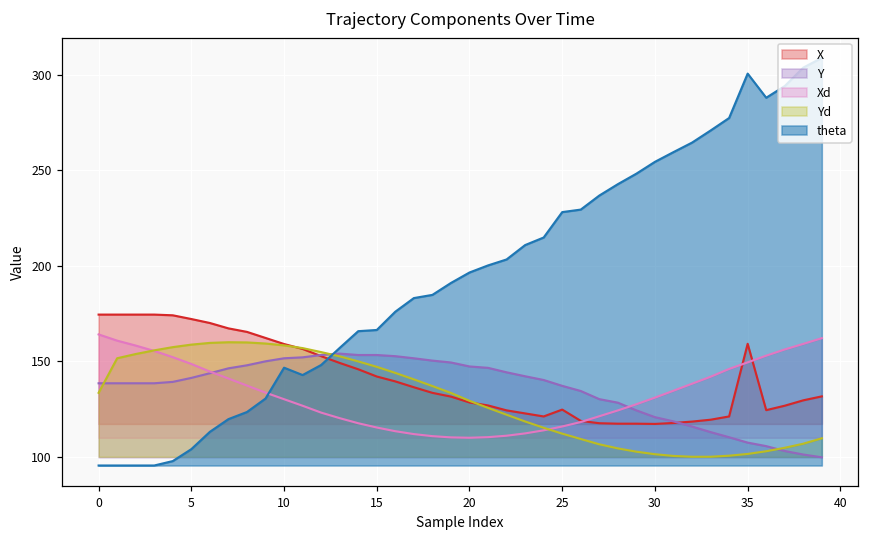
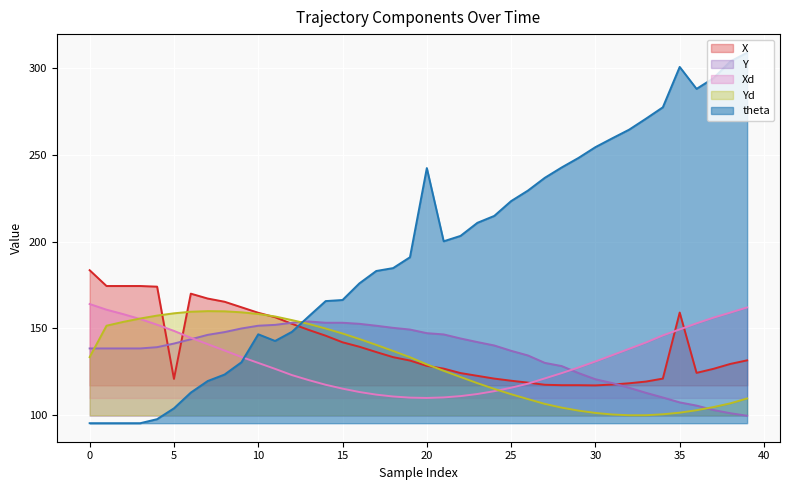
X, 0: 174 -> 184
X, 5: 172 -> 121
theta, 20: 196 -> 242
X, 25: 125 -> 120
theta, 25: 228 -> 223
